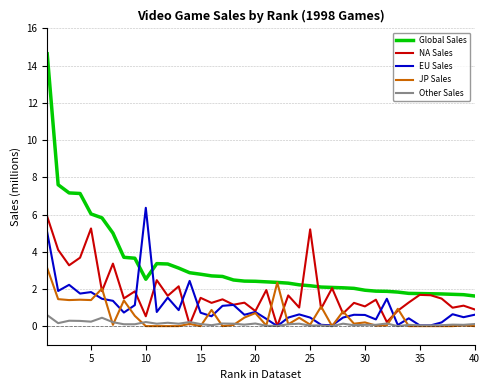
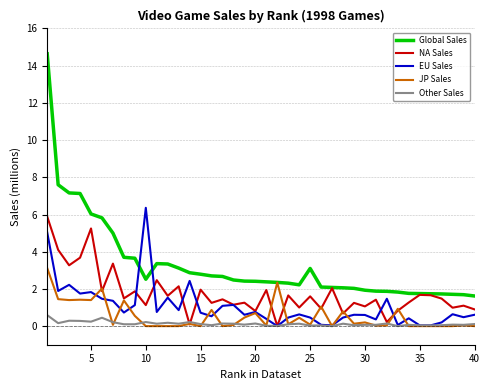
NA Sales, 10: 0.5 -> 1.1
NA Sales, 15: 1.5 -> 2.0
Global Sales, 25: 2.2 -> 3.1
NA Sales, 25: 5.2 -> 1.6
